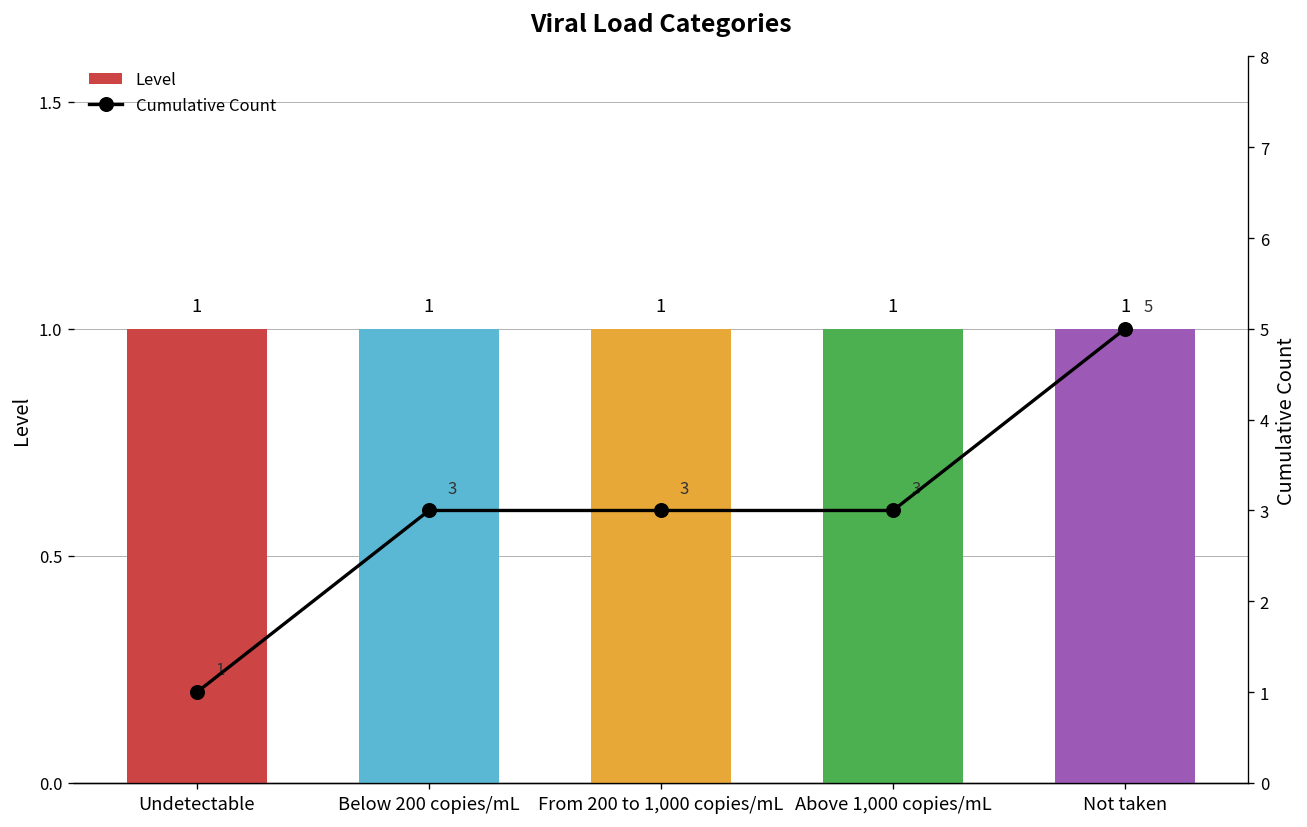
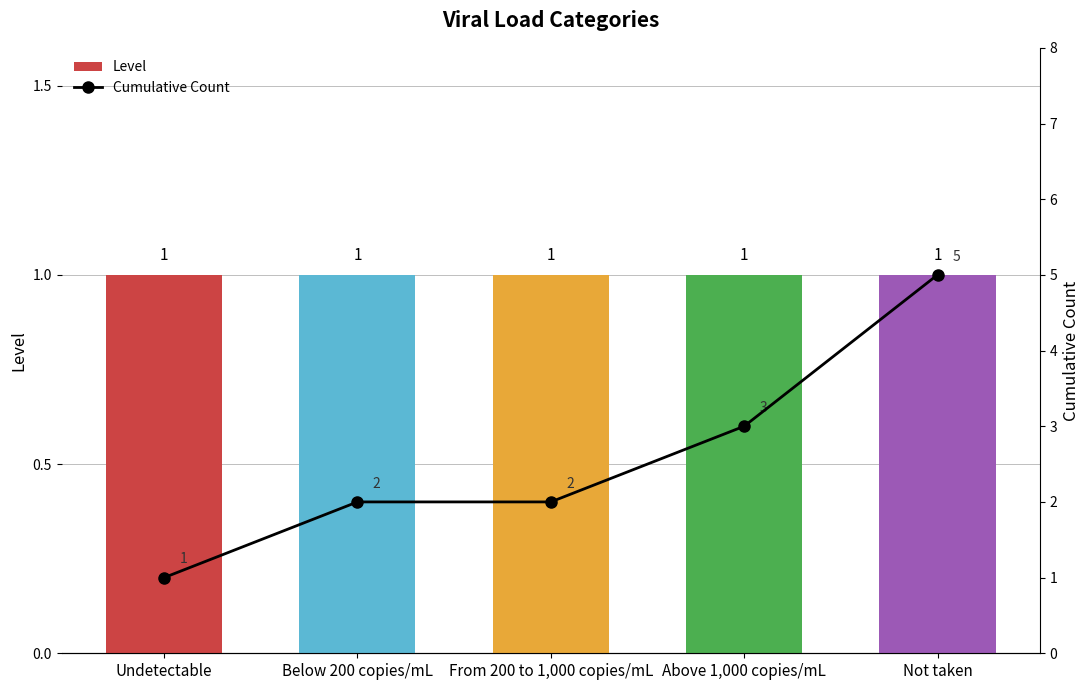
Cumulative Count, Below 200 copies/mL: 3 -> 2
Cumulative Count, From 200 to 1,000 copies/mL: 3 -> 2
